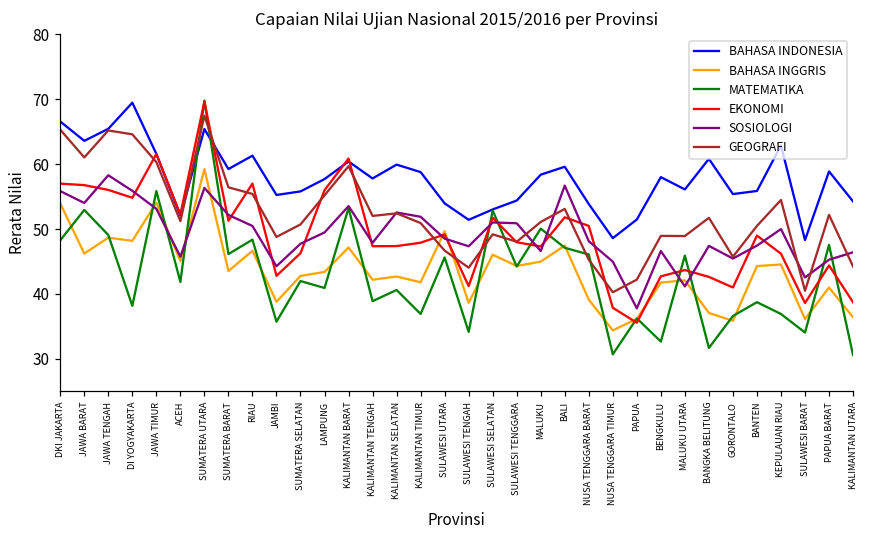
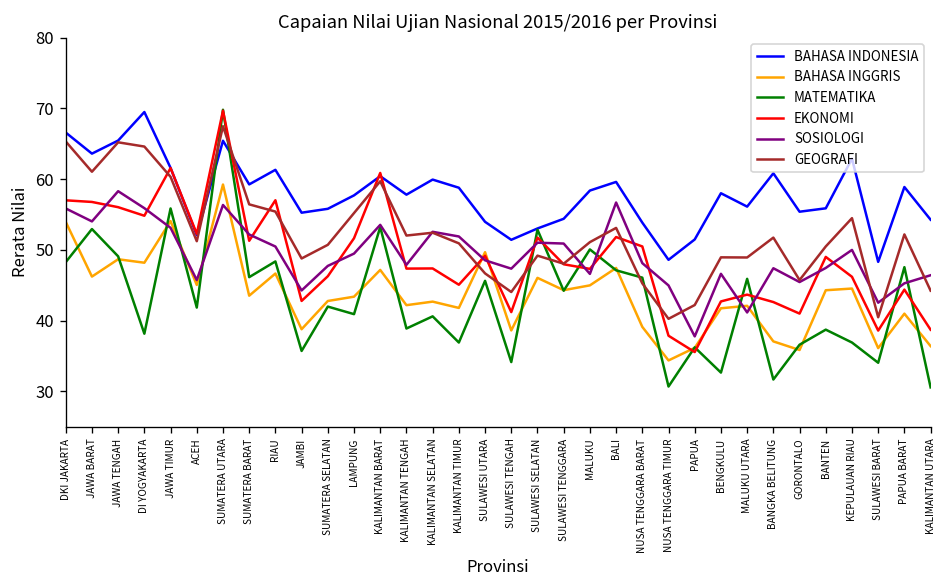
EKONOMI, LAMPUNG: 56 -> 52
EKONOMI, KALIMANTAN TIMUR: 48 -> 45
